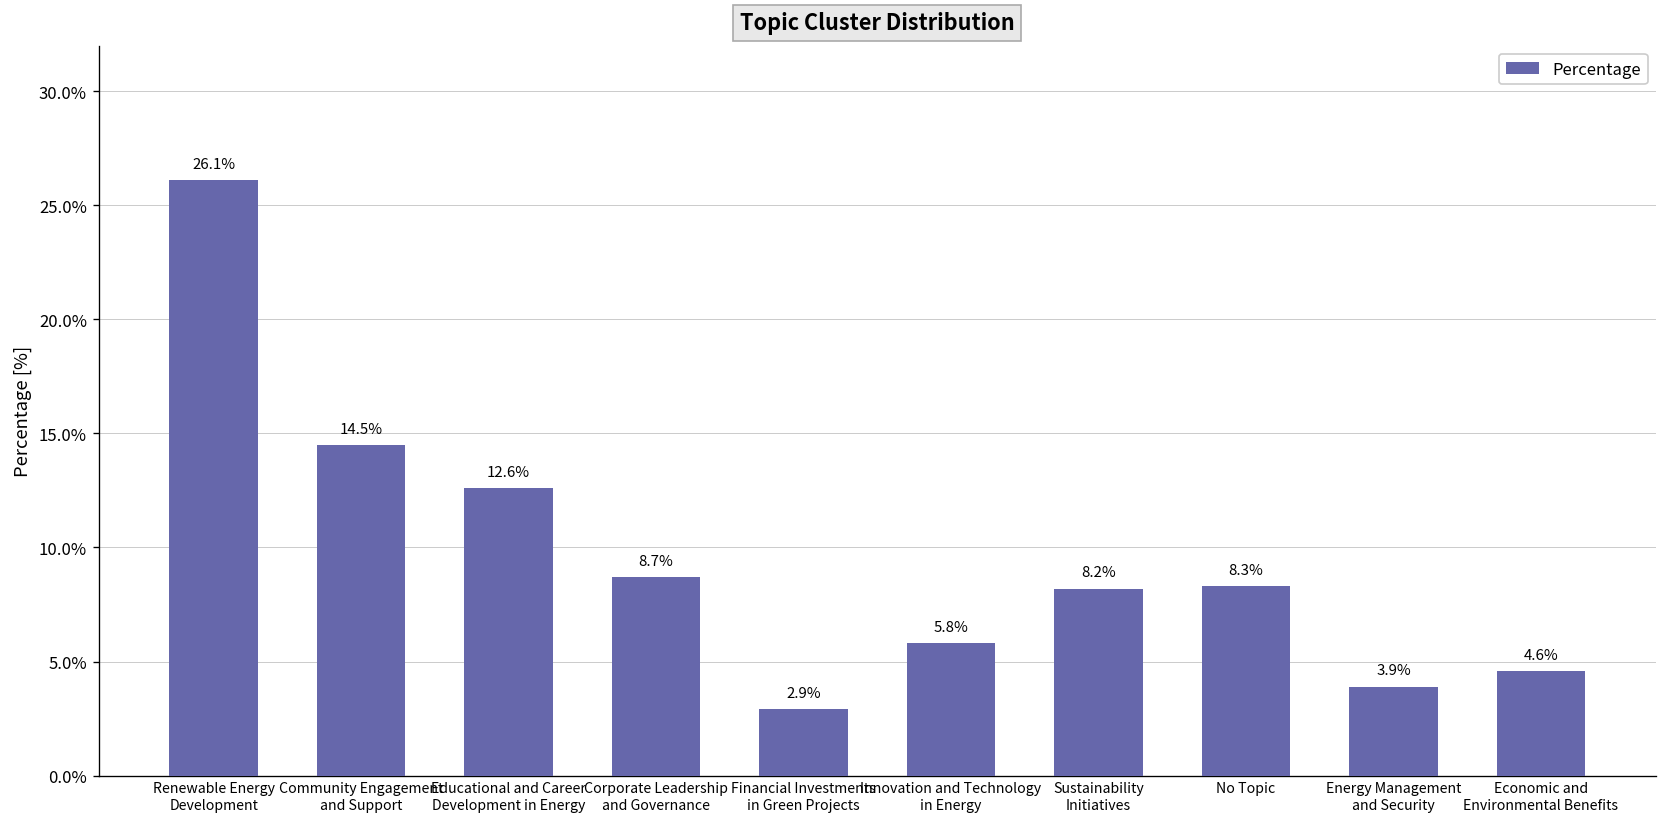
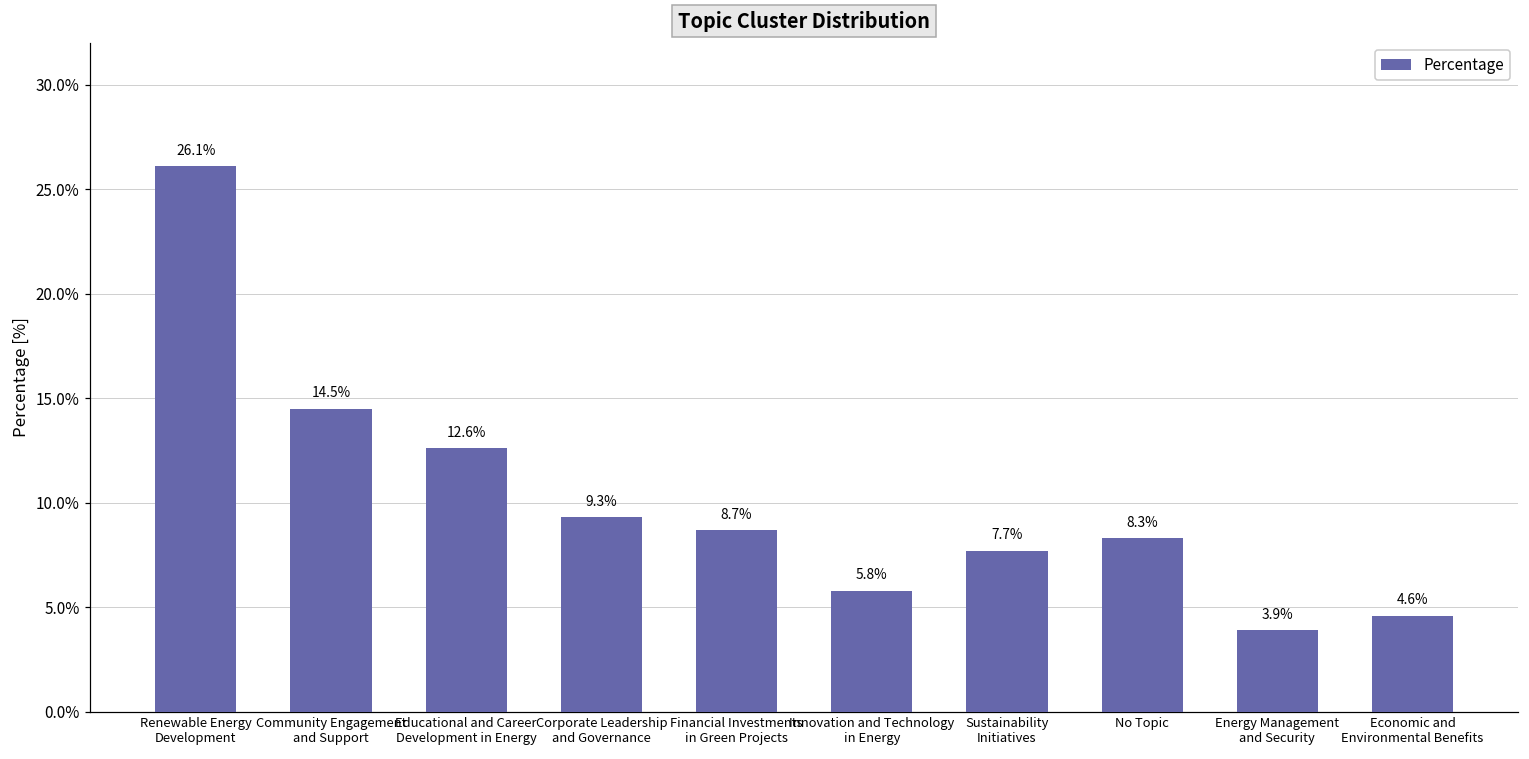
Corporate Leadership and Governance: 8.7% -> 9.3%
Financial Investments in Green Projects: 2.9% -> 8.7%
Sustainability Initiatives: 8.2% -> 7.7%
